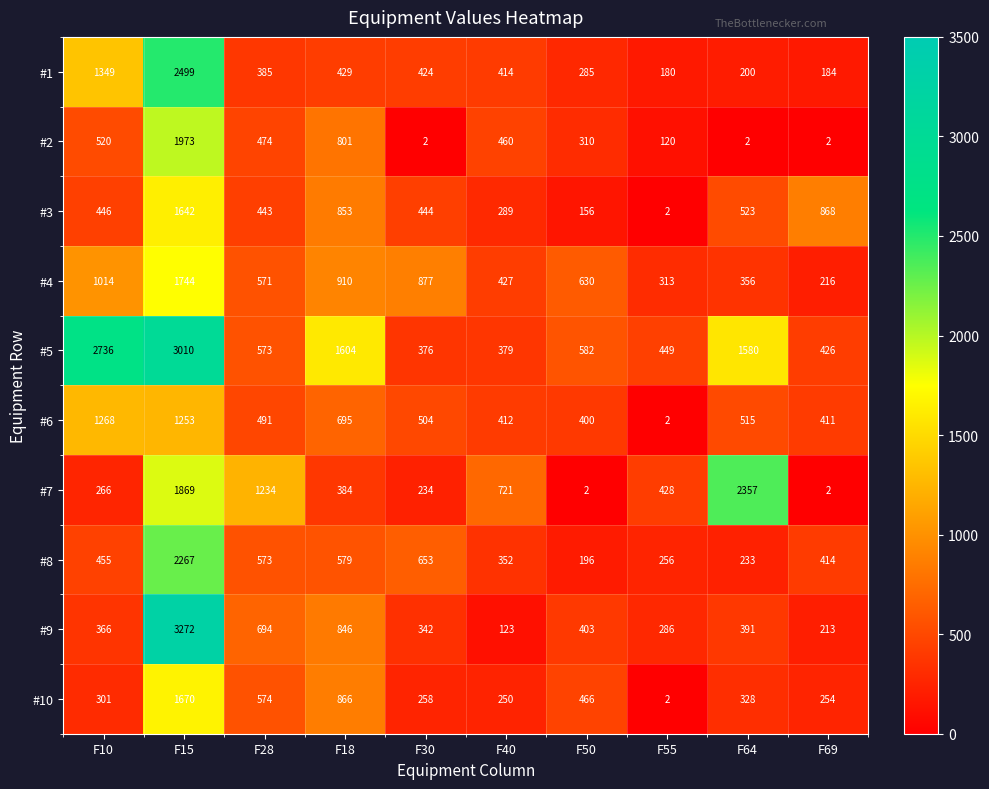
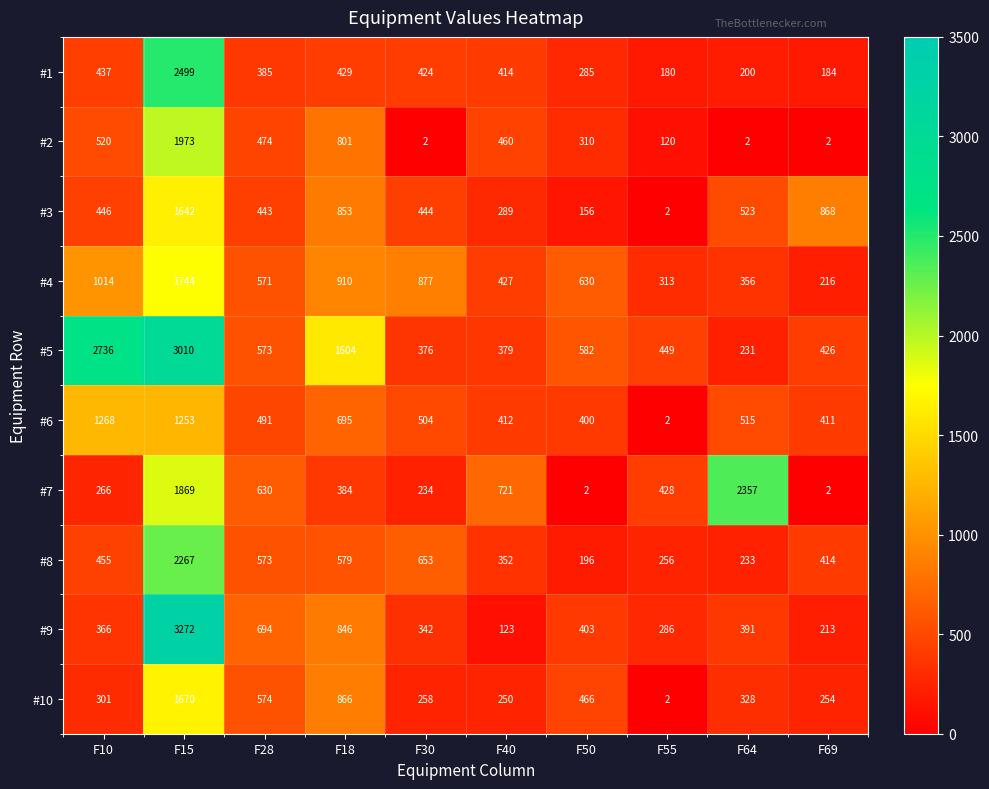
#1, F10: 1349 -> 437
#5, F64: 1580 -> 231
#7, F28: 1234 -> 630
